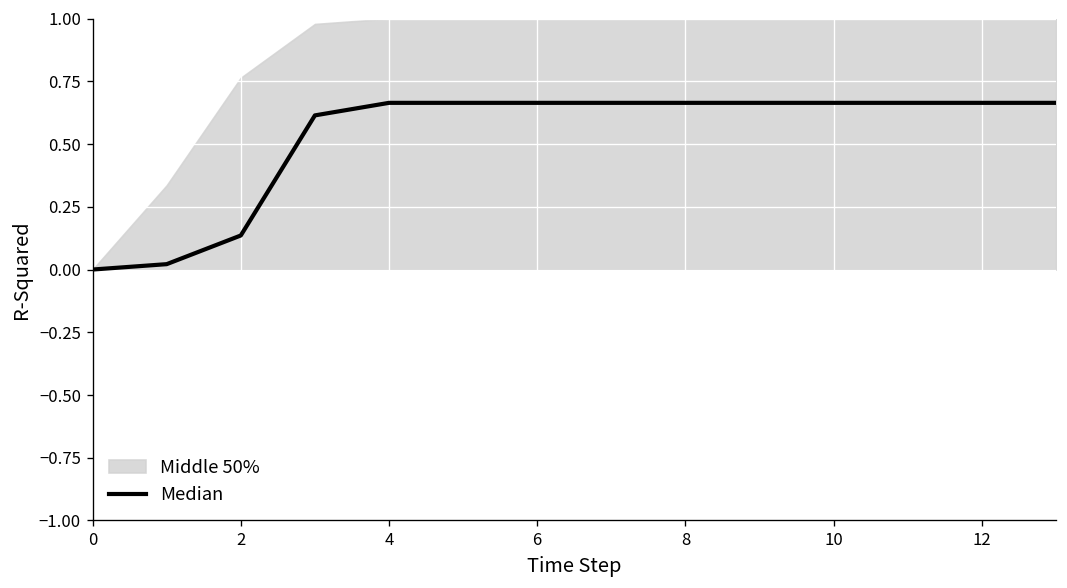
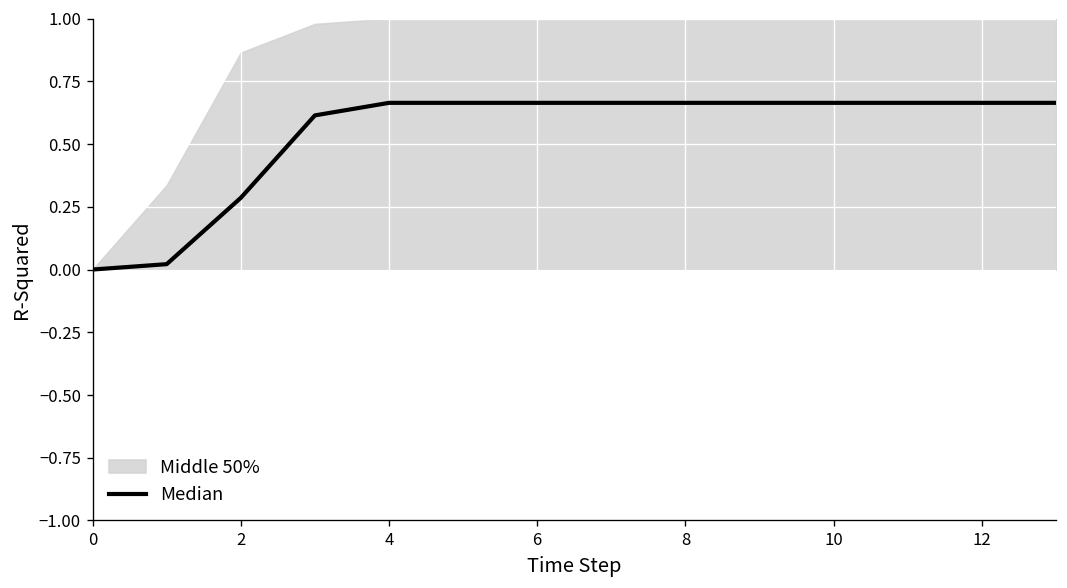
Median, 2: 0.14 -> 0.29
Middle 50%, 2: 0.76 -> 0.86
